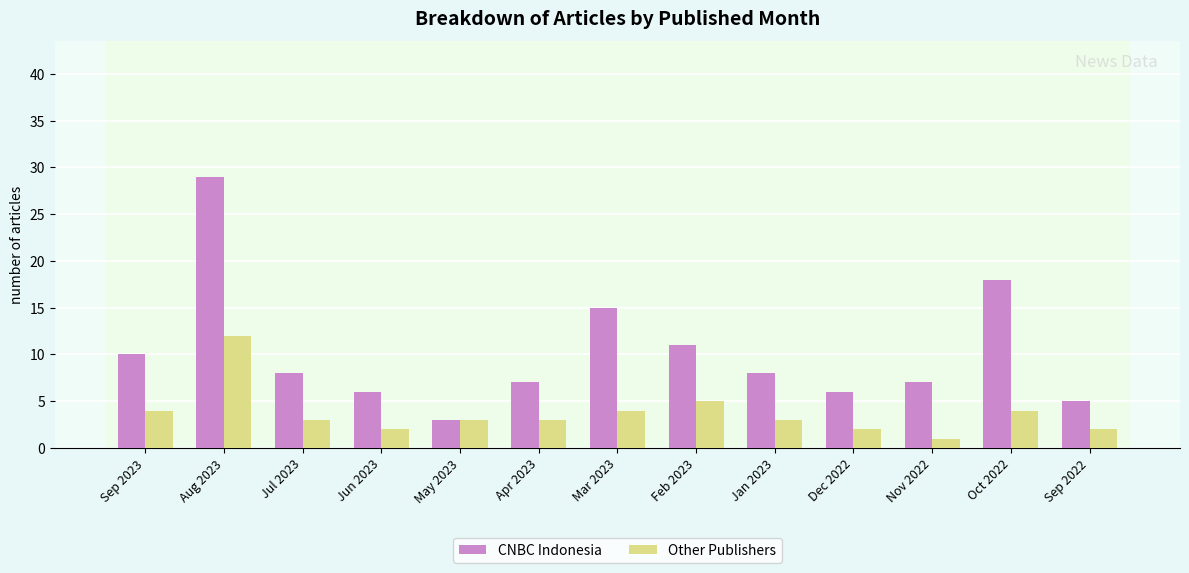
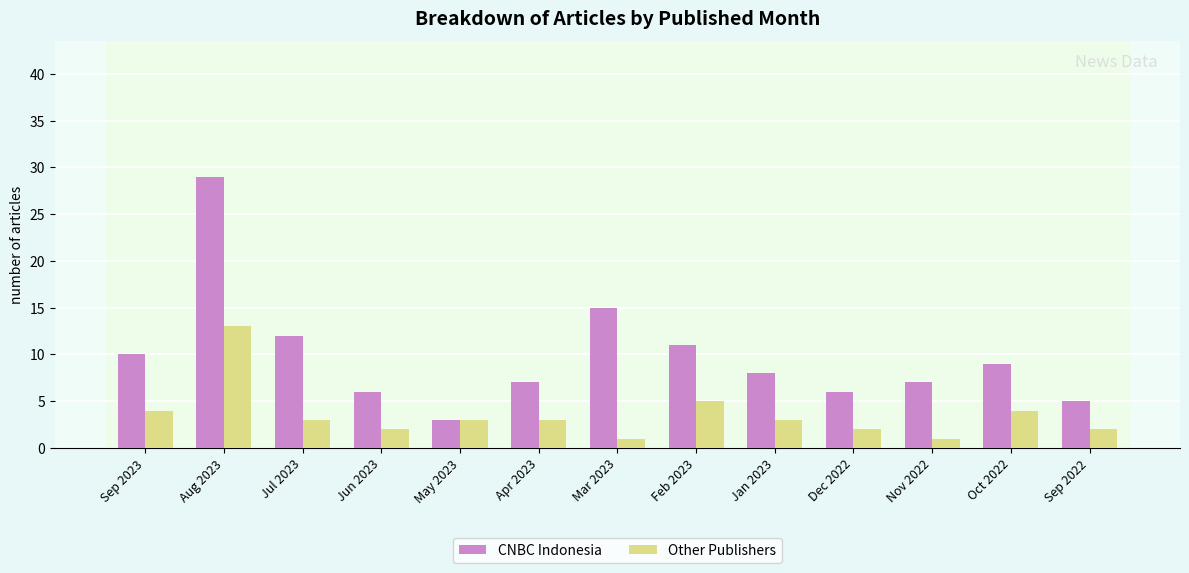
Other Publishers, Aug 2023: 12 -> 13
CNBC Indonesia, Jul 2023: 8 -> 12
Other Publishers, Mar 2023: 4 -> 1
CNBC Indonesia, Oct 2022: 18 -> 9
